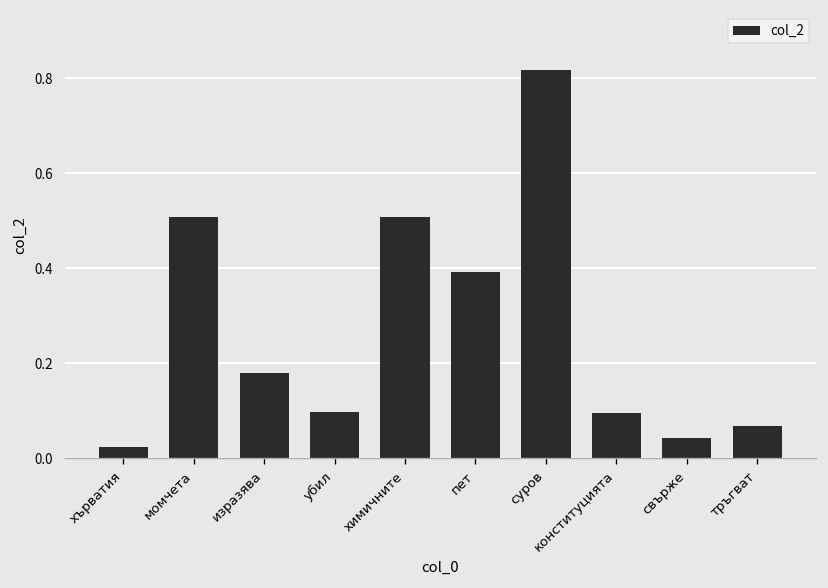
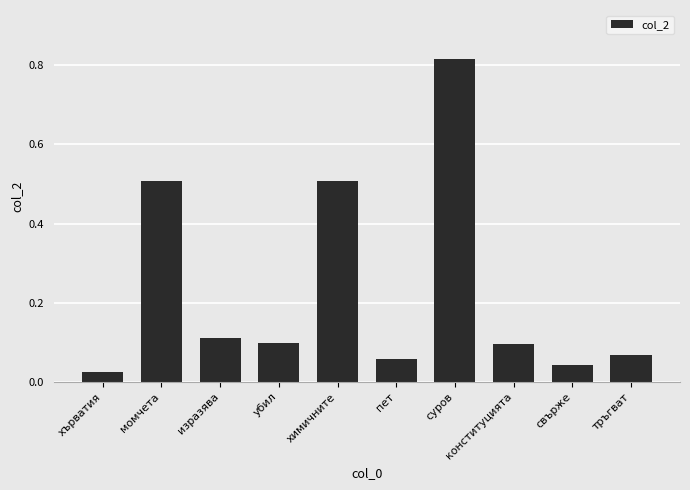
изразява: 0.18 -> 0.11
пет: 0.39 -> 0.06
